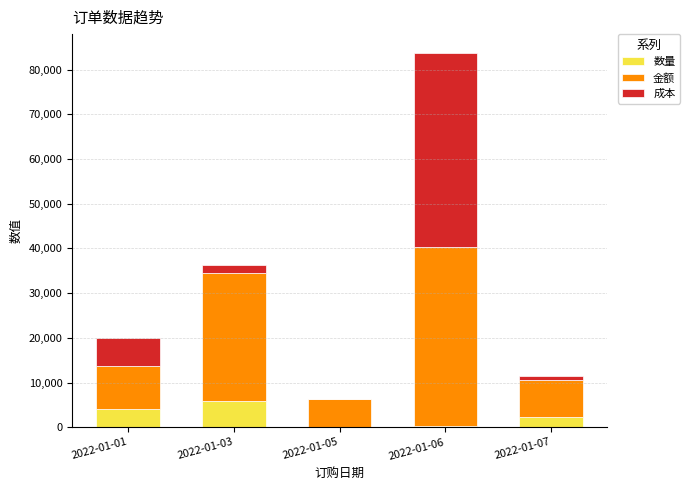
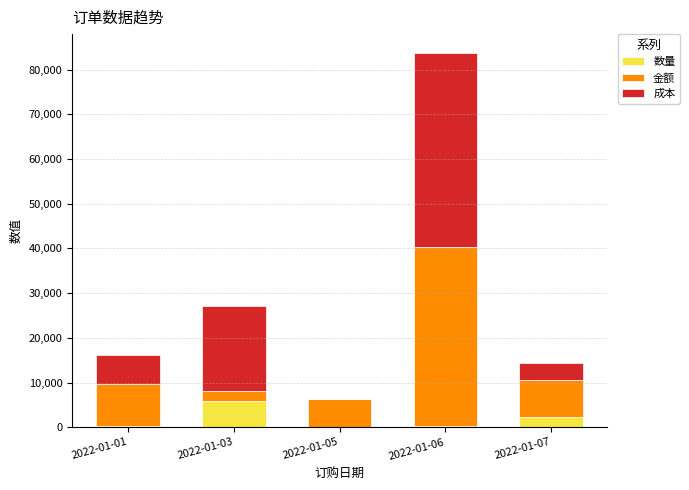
数量, 2022-01-01: 4,000 -> 0
金额, 2022-01-03: 29,000 -> 2,000
成本, 2022-01-03: 2,000 -> 19,000
成本, 2022-01-07: 1,000 -> 4,000
